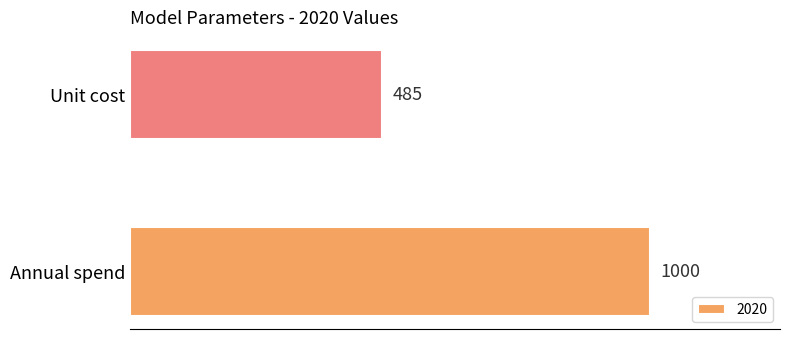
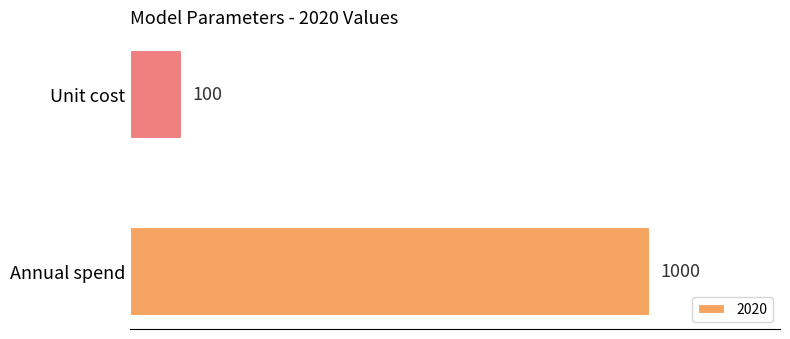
Unit cost: 485 -> 100
